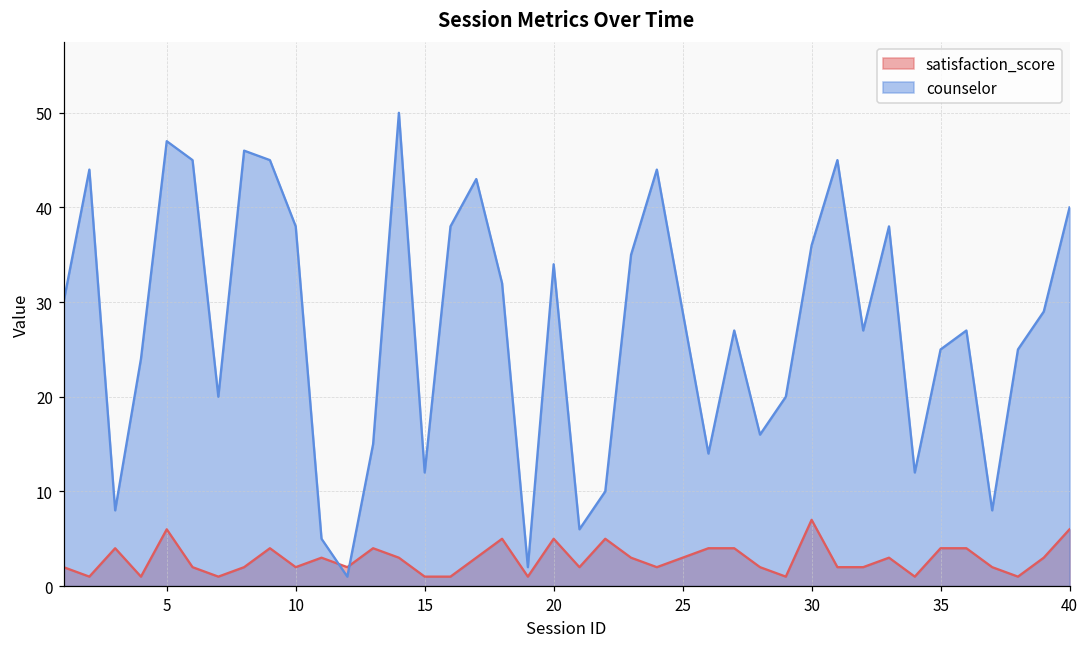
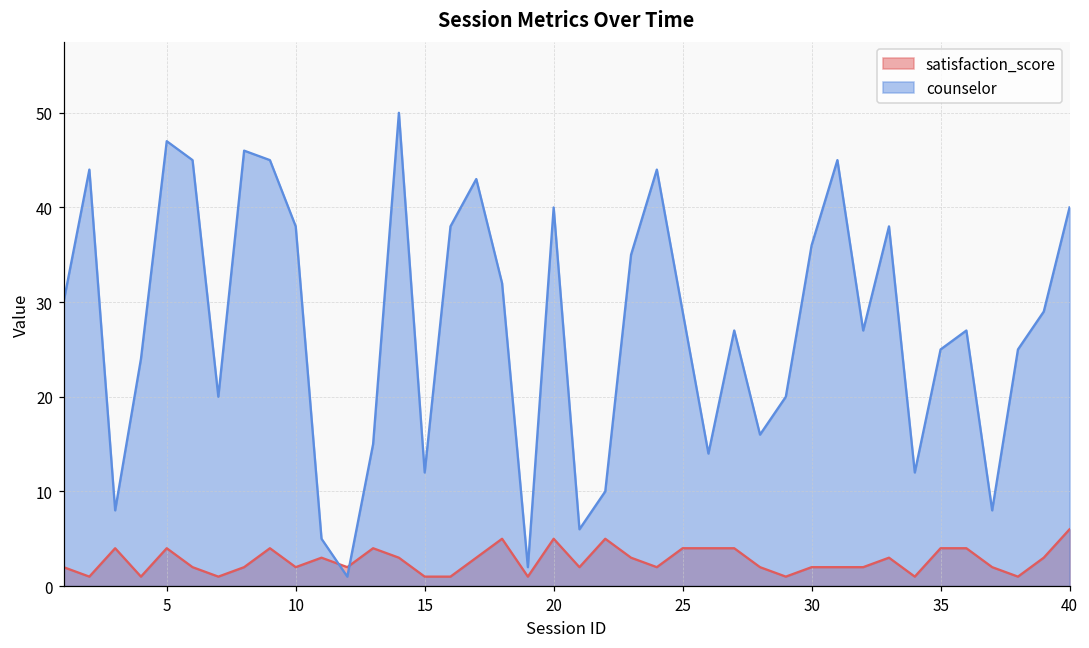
satisfaction_score, 5: 6 -> 4
counselor, 20: 34 -> 40
satisfaction_score, 25: 3 -> 4
satisfaction_score, 30: 7 -> 2
